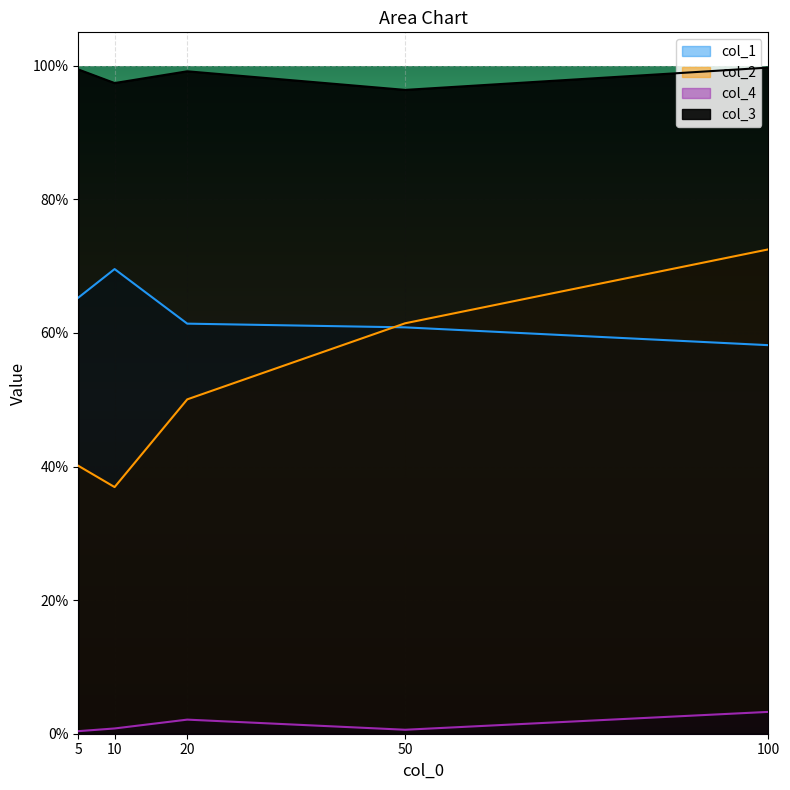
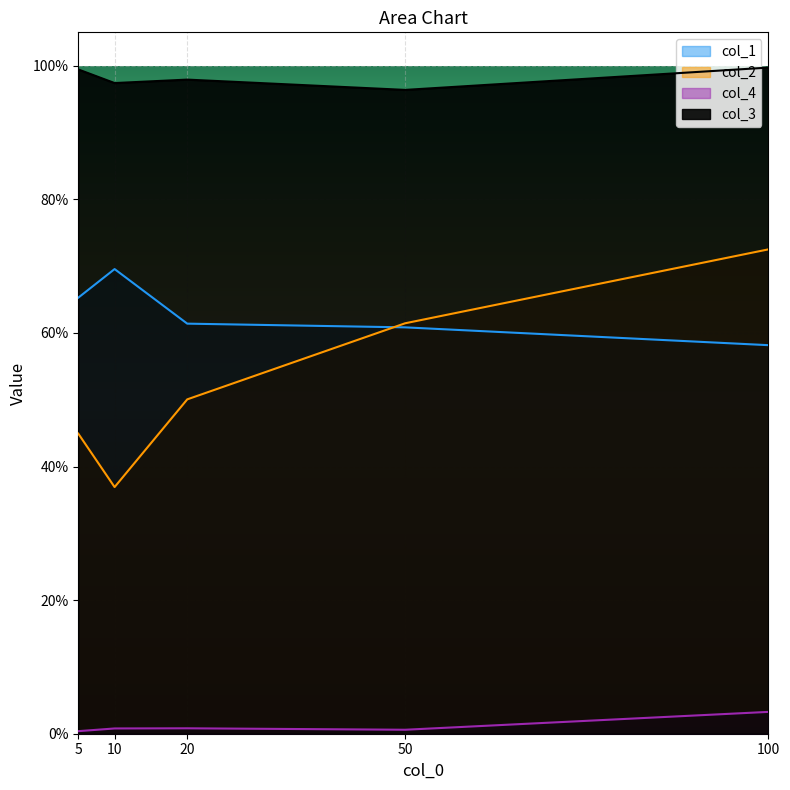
col_2, 5: 40% -> 45%
col_4, 20: 2% -> 1%
col_3, 20: 99% -> 98%
